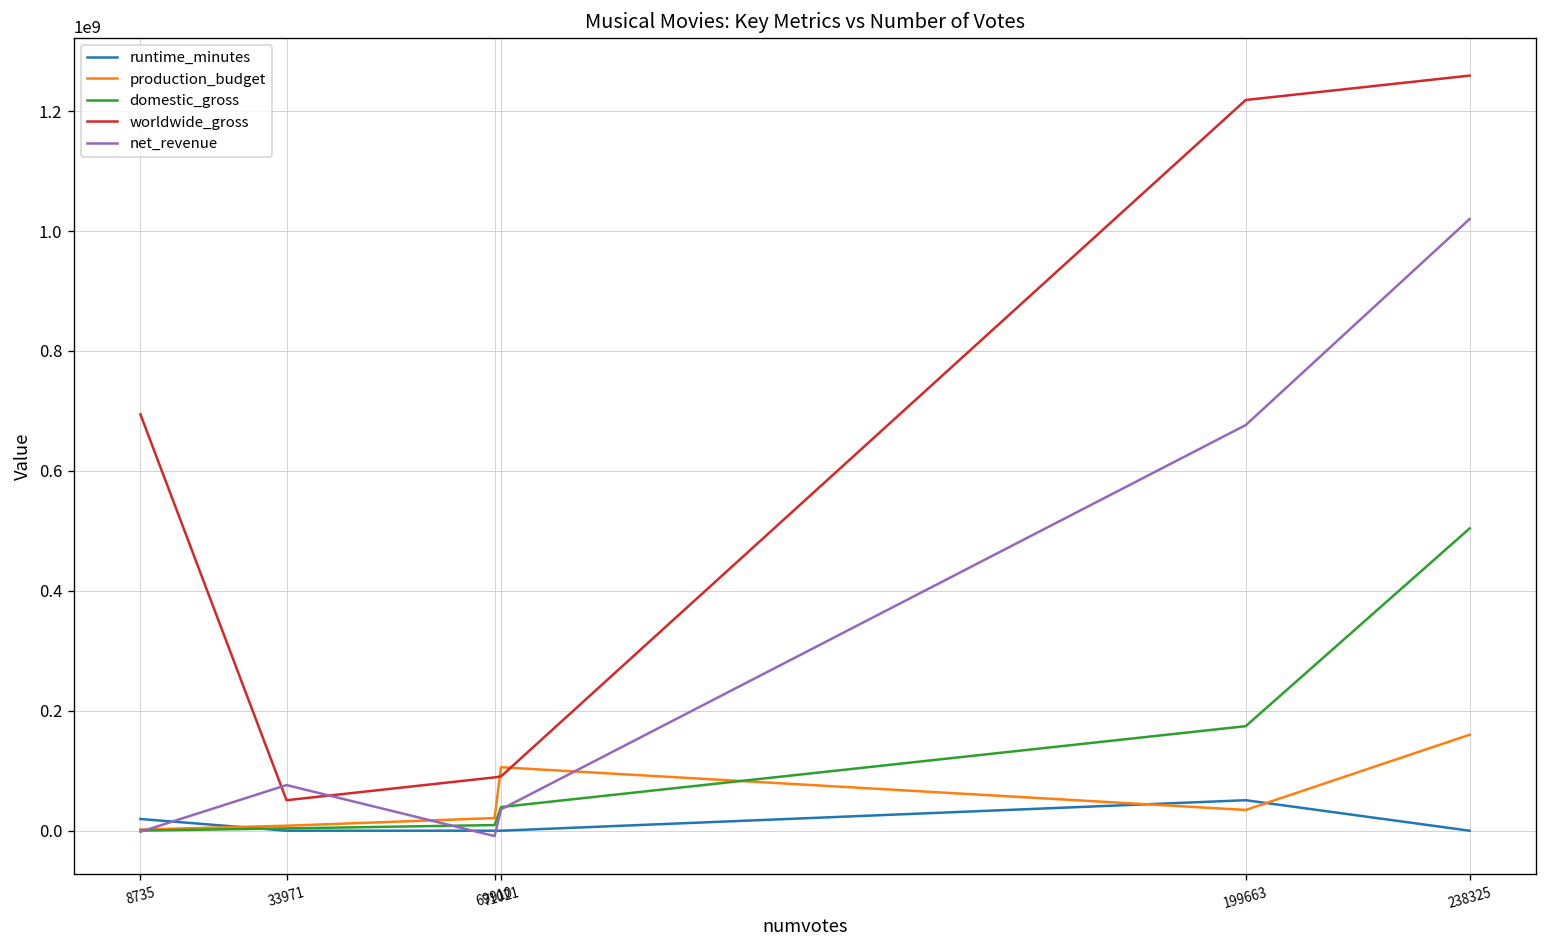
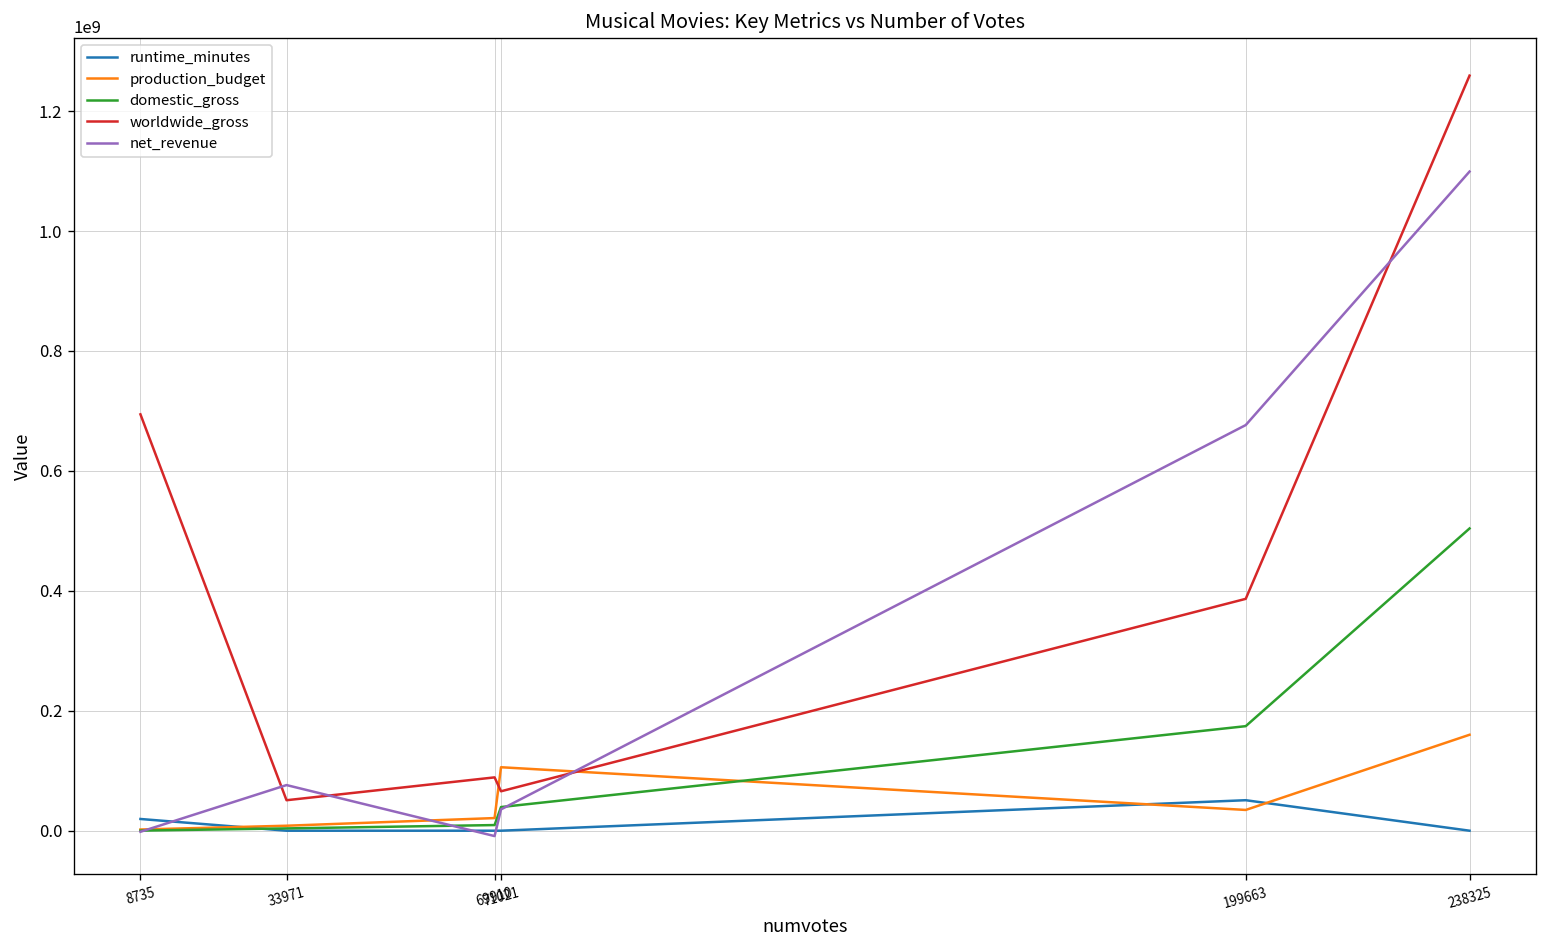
worldwide_gross, 71021: 90000000 -> 70000000
worldwide_gross, 199663: 1220000000 -> 390000000
net_revenue, 238325: 1020000000 -> 1100000000
